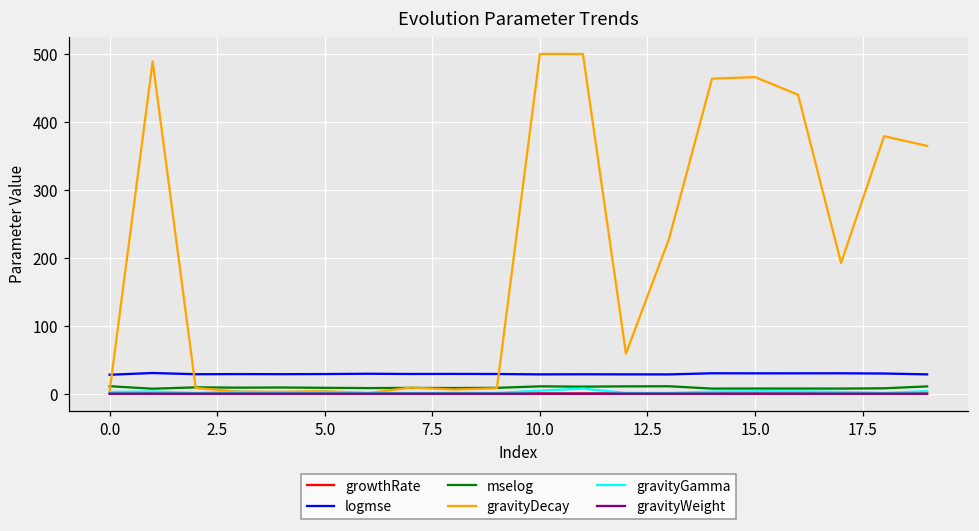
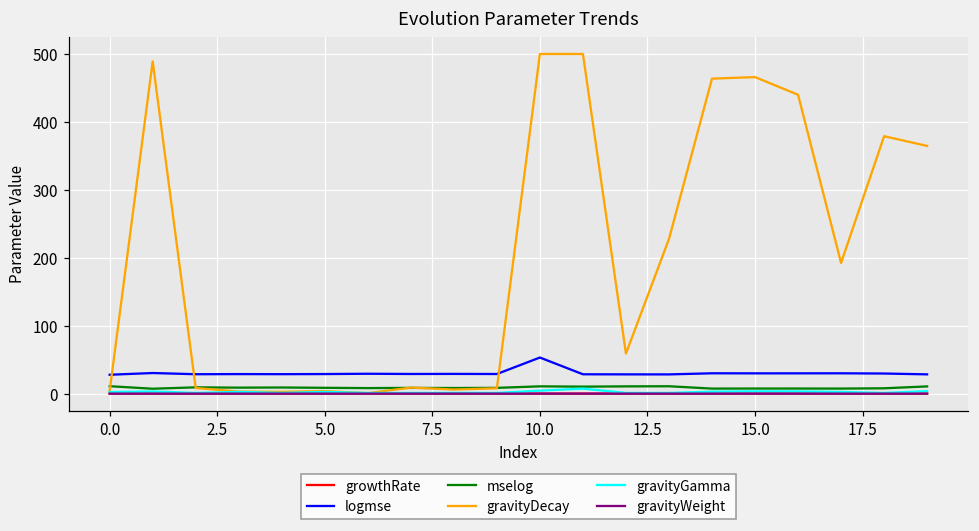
logmse, 10.0: 30 -> 50
